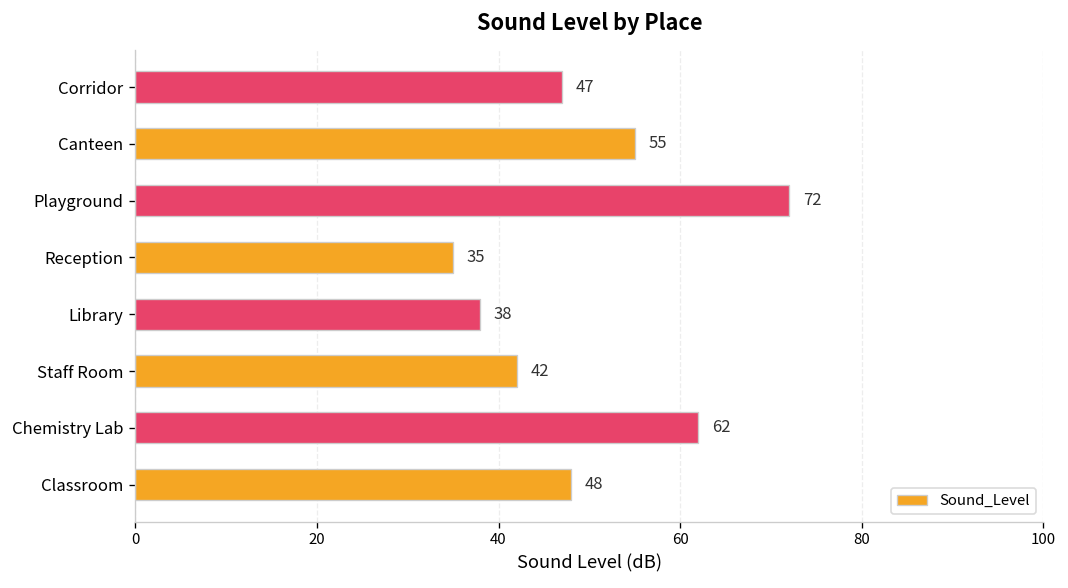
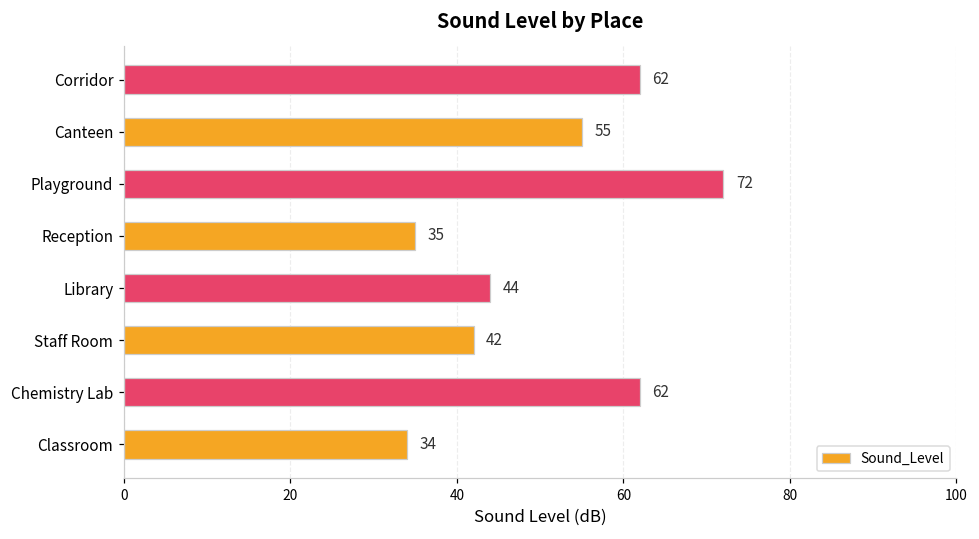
Corridor: 47 -> 62
Library: 38 -> 44
Classroom: 48 -> 34
